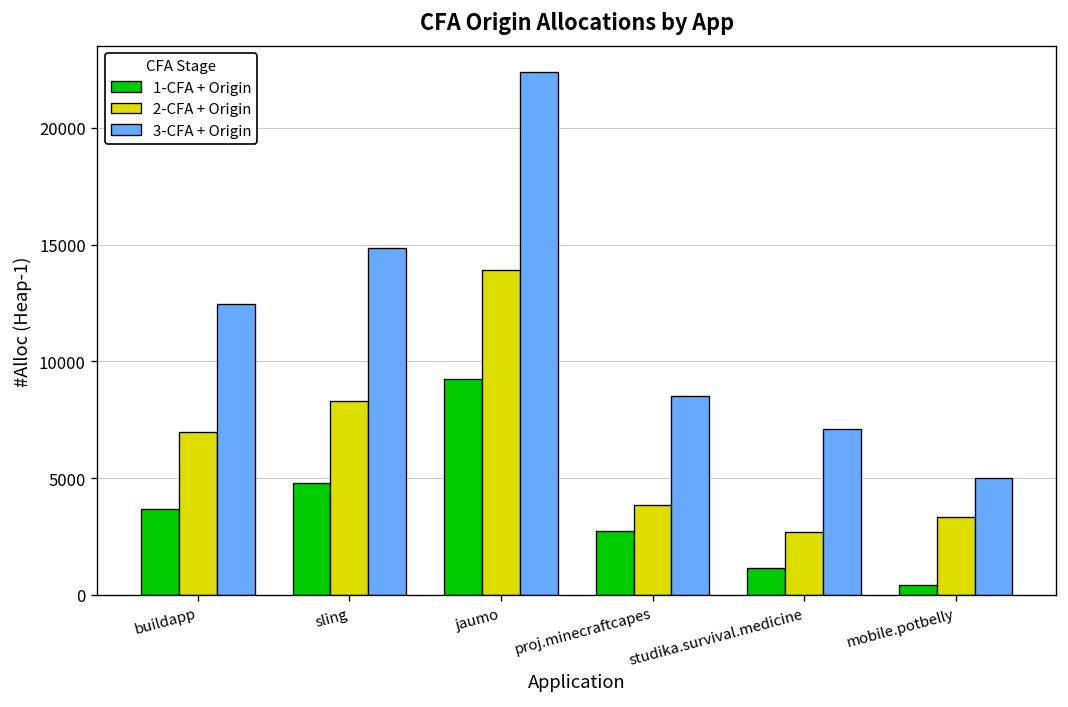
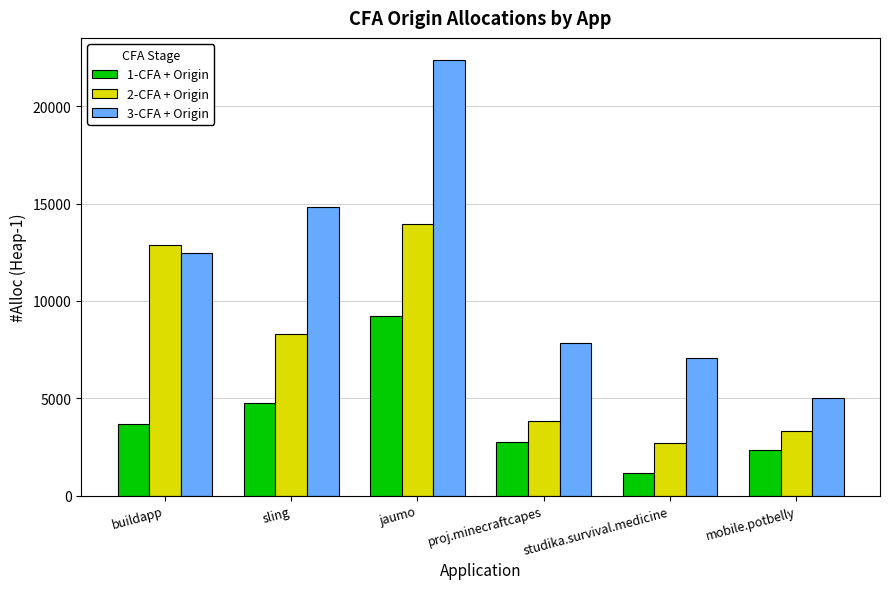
2-CFA + Origin, buildapp: 7000 -> 12900
3-CFA + Origin, proj.minecraftcapes: 8500 -> 7800
1-CFA + Origin, mobile.potbelly: 400 -> 2300
